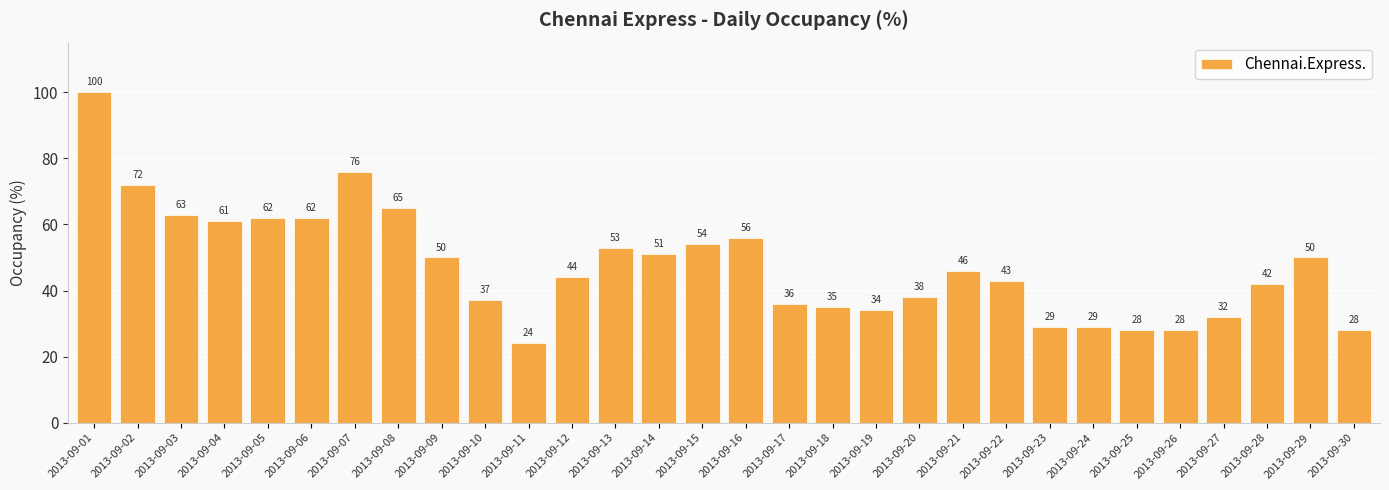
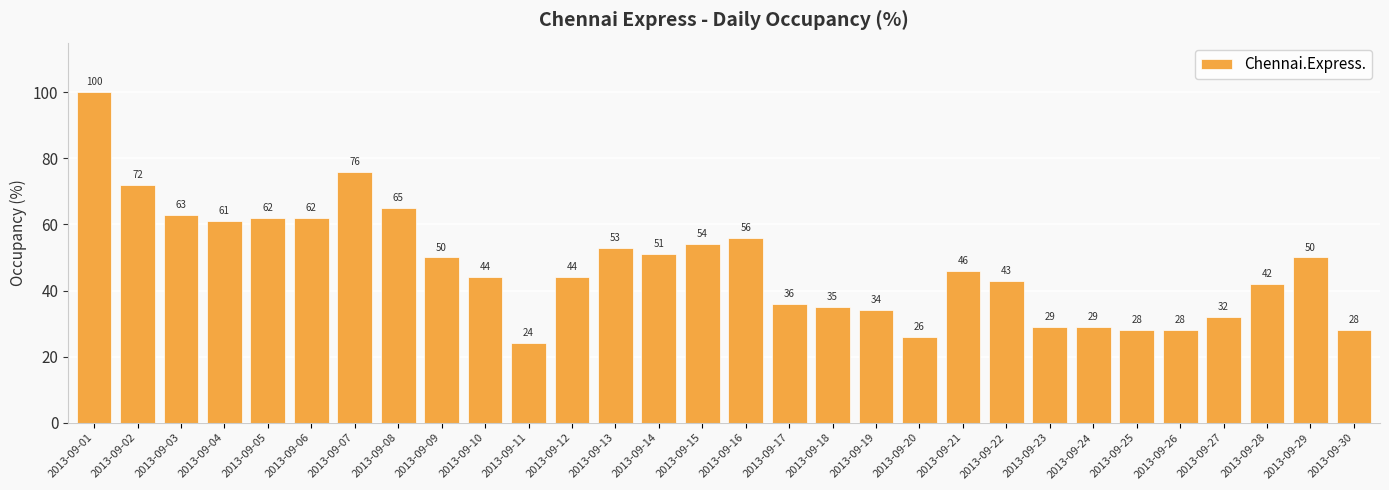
2013-09-10: 37 -> 44
2013-09-20: 38 -> 26
